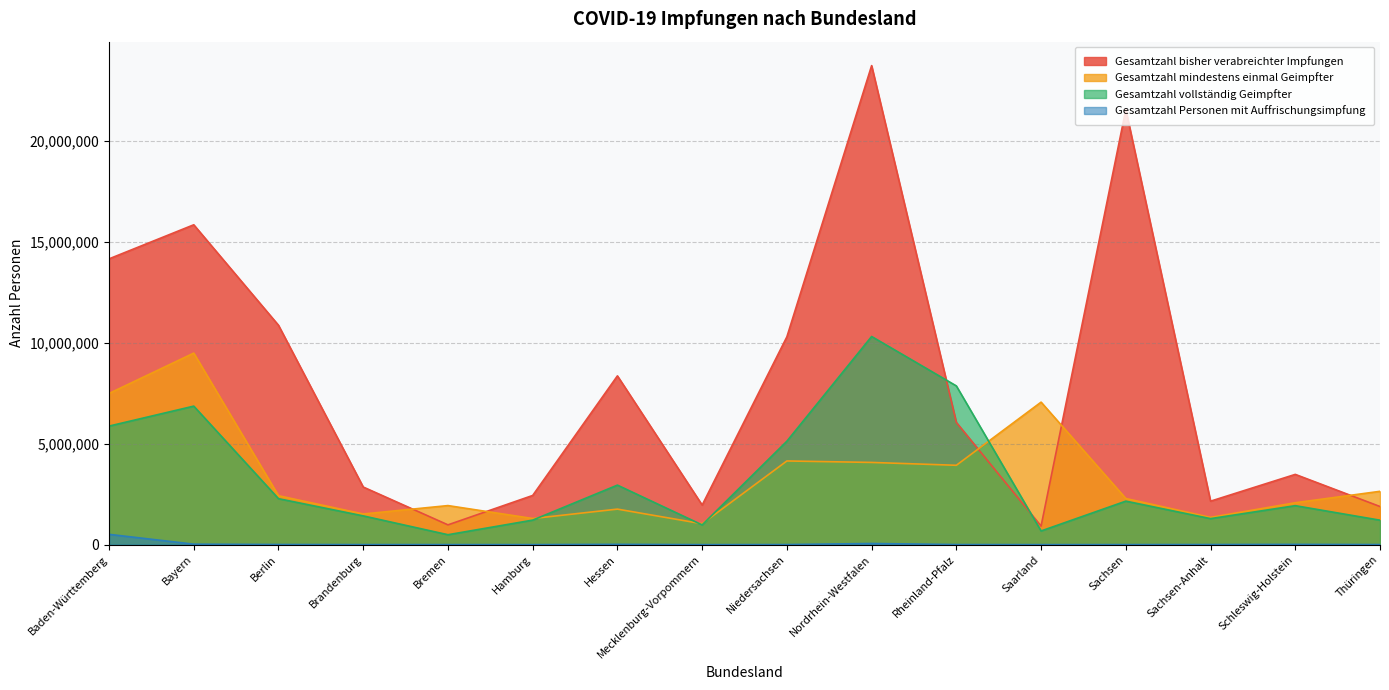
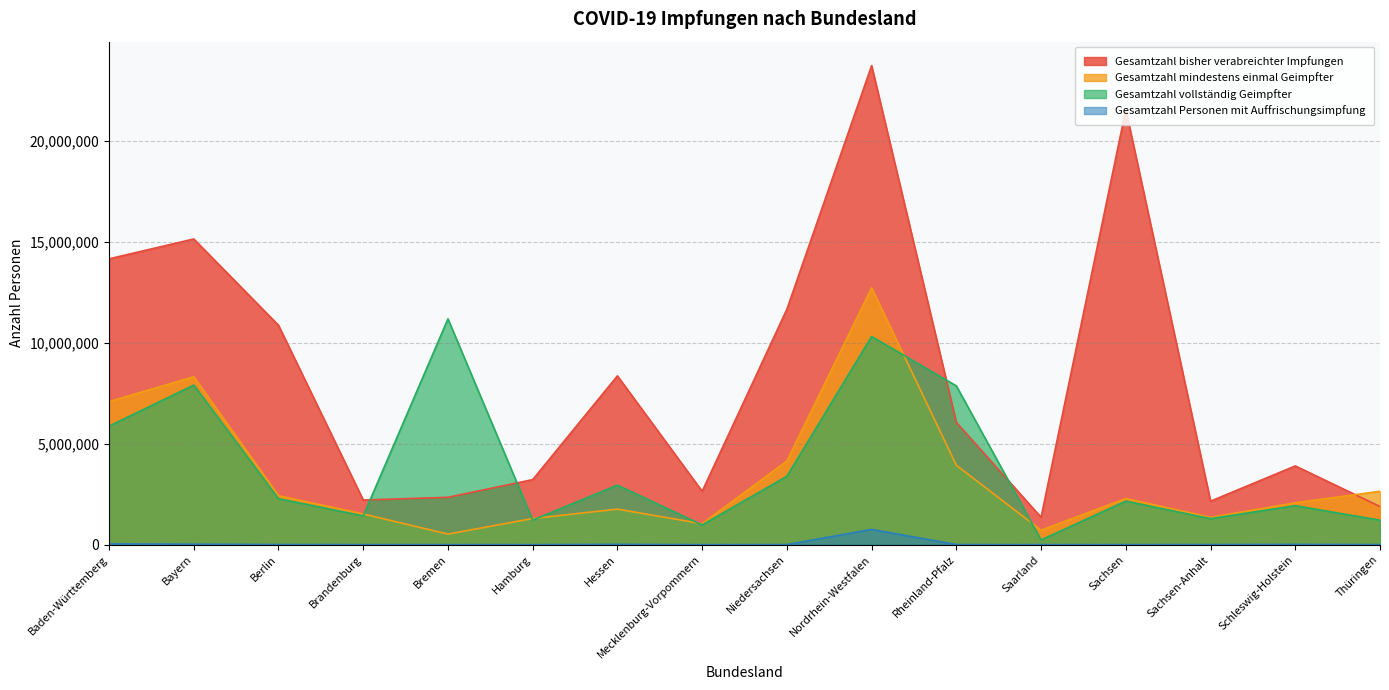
Gesamtzahl mindestens einmal Geimpfter, Baden-Württemberg: 7,500,000 -> 7,100,000
Gesamtzahl Personen mit Auffrischungsimpfung, Baden-Württemberg: 500,000 -> 0
Gesamtzahl bisher verabreichter Impfungen, Bayern: 15,800,000 -> 15,100,000
Gesamtzahl mindestens einmal Geimpfter, Bayern: 9,500,000 -> 8,300,000
Gesamtzahl vollständig Geimpfter, Bayern: 6,900,000 -> 7,900,000
Gesamtzahl bisher verabreichter Impfungen, Brandenburg: 2,900,000 -> 2,200,000
Gesamtzahl bisher verabreichter Impfungen, Bremen: 1,000,000 -> 2,300,000
Gesamtzahl mindestens einmal Geimpfter, Bremen: 1,900,000 -> 500,000
Gesamtzahl vollständig Geimpfter, Bremen: 500,000 -> 11,200,000
Gesamtzahl bisher verabreichter Impfungen, Hamburg: 2,400,000 -> 3,200,000
Gesamtzahl bisher verabreichter Impfungen, Mecklenburg-Vorpommern: 2,000,000 -> 2,600,000
Gesamtzahl bisher verabreichter Impfungen, Niedersachsen: 10,300,000 -> 11,700,000
Gesamtzahl vollständig Geimpfter, Niedersachsen: 5,100,000 -> 3,400,000
Gesamtzahl mindestens einmal Geimpfter, Nordrhein-Westfalen: 4,100,000 -> 12,700,000
Gesamtzahl Personen mit Auffrischungsimpfung, Nordrhein-Westfalen: 100,000 -> 800,000
Gesamtzahl bisher verabreichter Impfungen, Saarland: 900,000 -> 1,400,000
Gesamtzahl mindestens einmal Geimpfter, Saarland: 7,100,000 -> 700,000
Gesamtzahl vollständig Geimpfter, Saarland: 700,000 -> 200,000
Gesamtzahl bisher verabreichter Impfungen, Schleswig-Holstein: 3,500,000 -> 3,900,000
